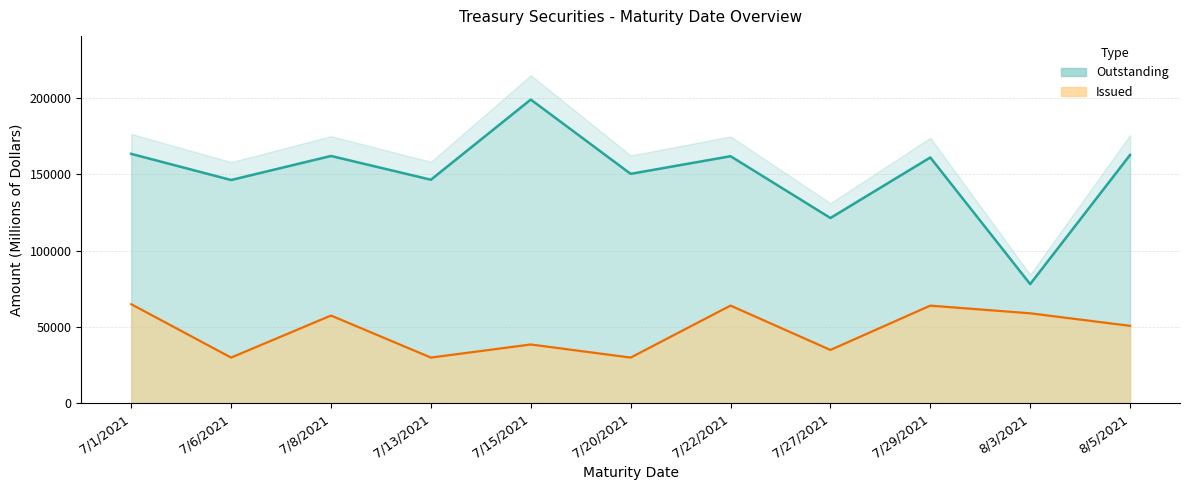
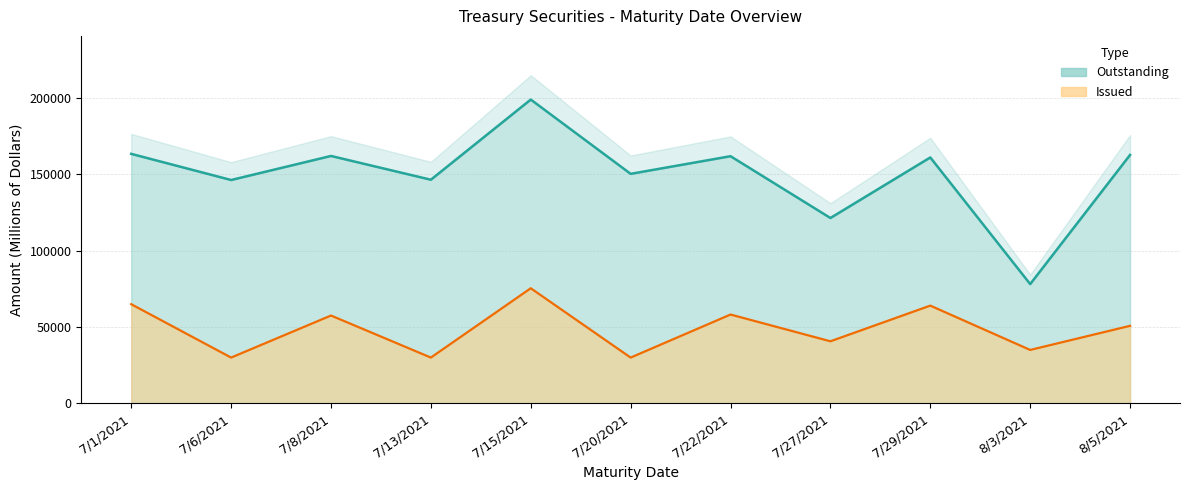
Issued, 7/15/2021: 39000 -> 75000
Issued, 7/22/2021: 64000 -> 58000
Issued, 7/27/2021: 35000 -> 41000
Issued, 8/3/2021: 59000 -> 35000
